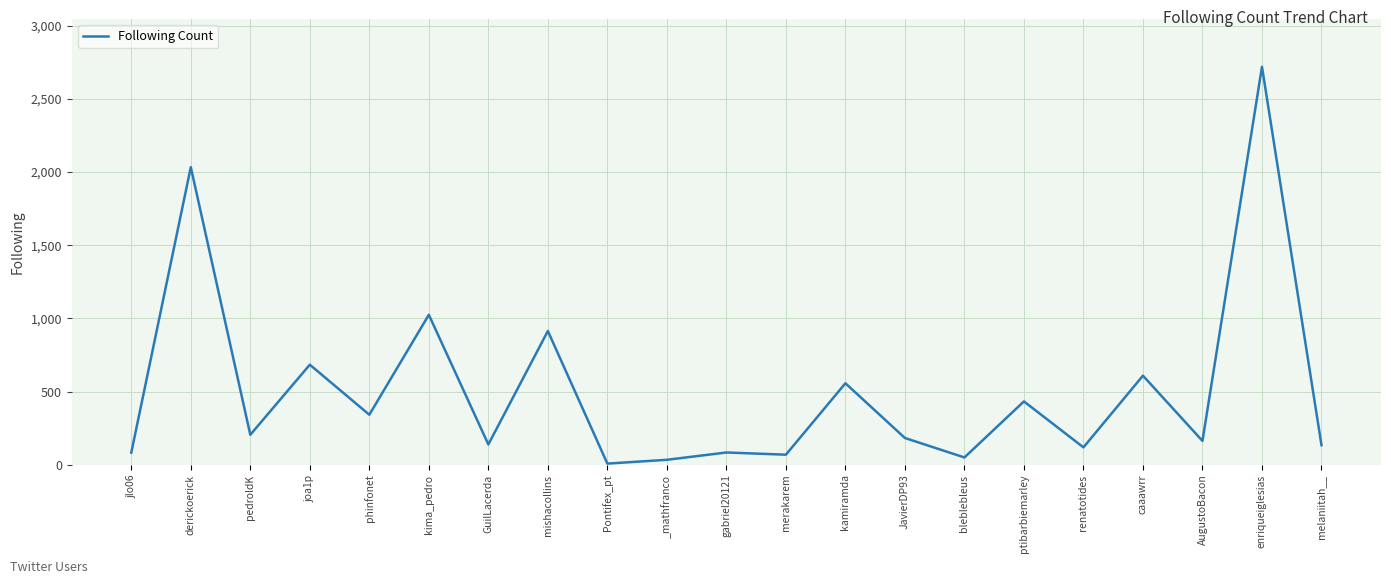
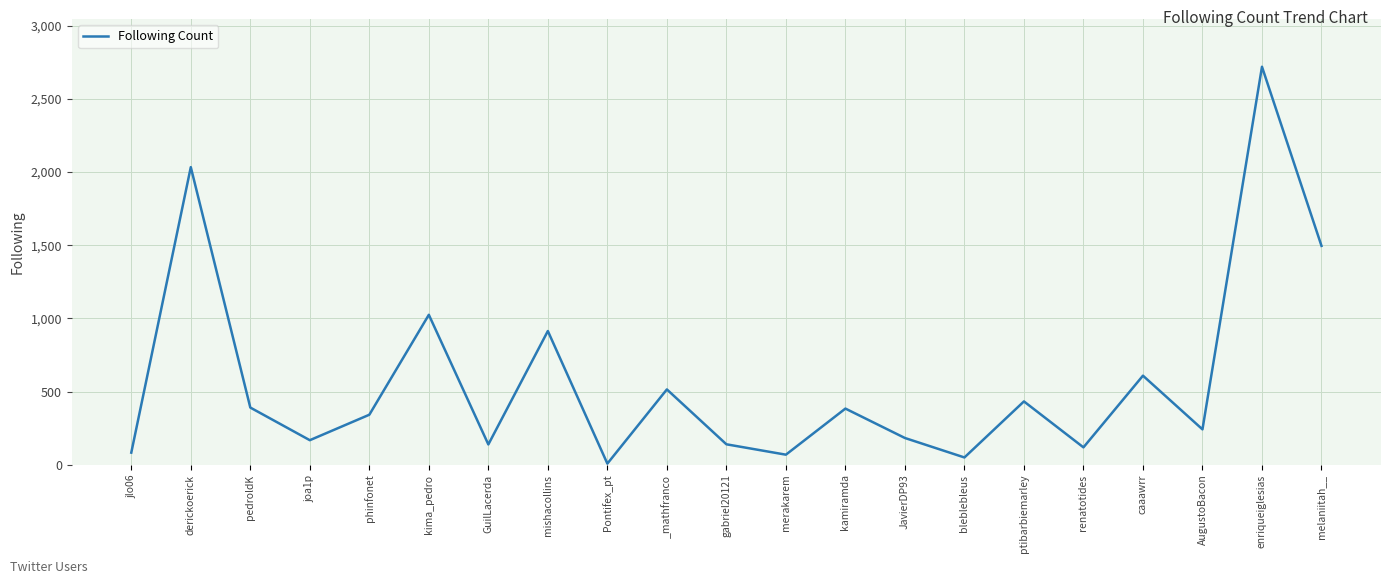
pedroldK: 210 -> 390
joa1p: 680 -> 170
_mathfranco: 30 -> 520
gabriel20121: 80 -> 140
kamiramda: 560 -> 380
AugustoBacon: 160 -> 240
melaniitah__: 130 -> 1,500
